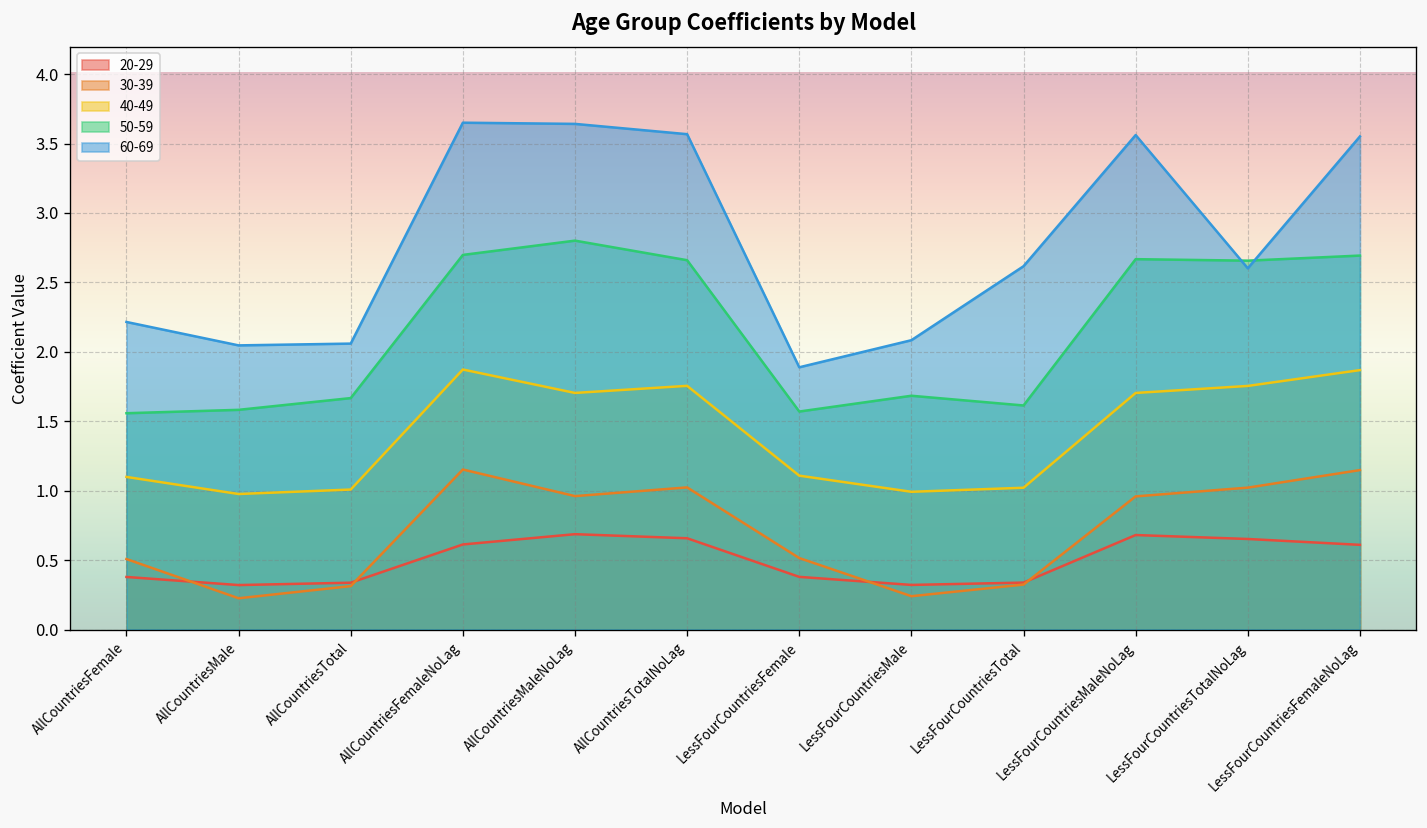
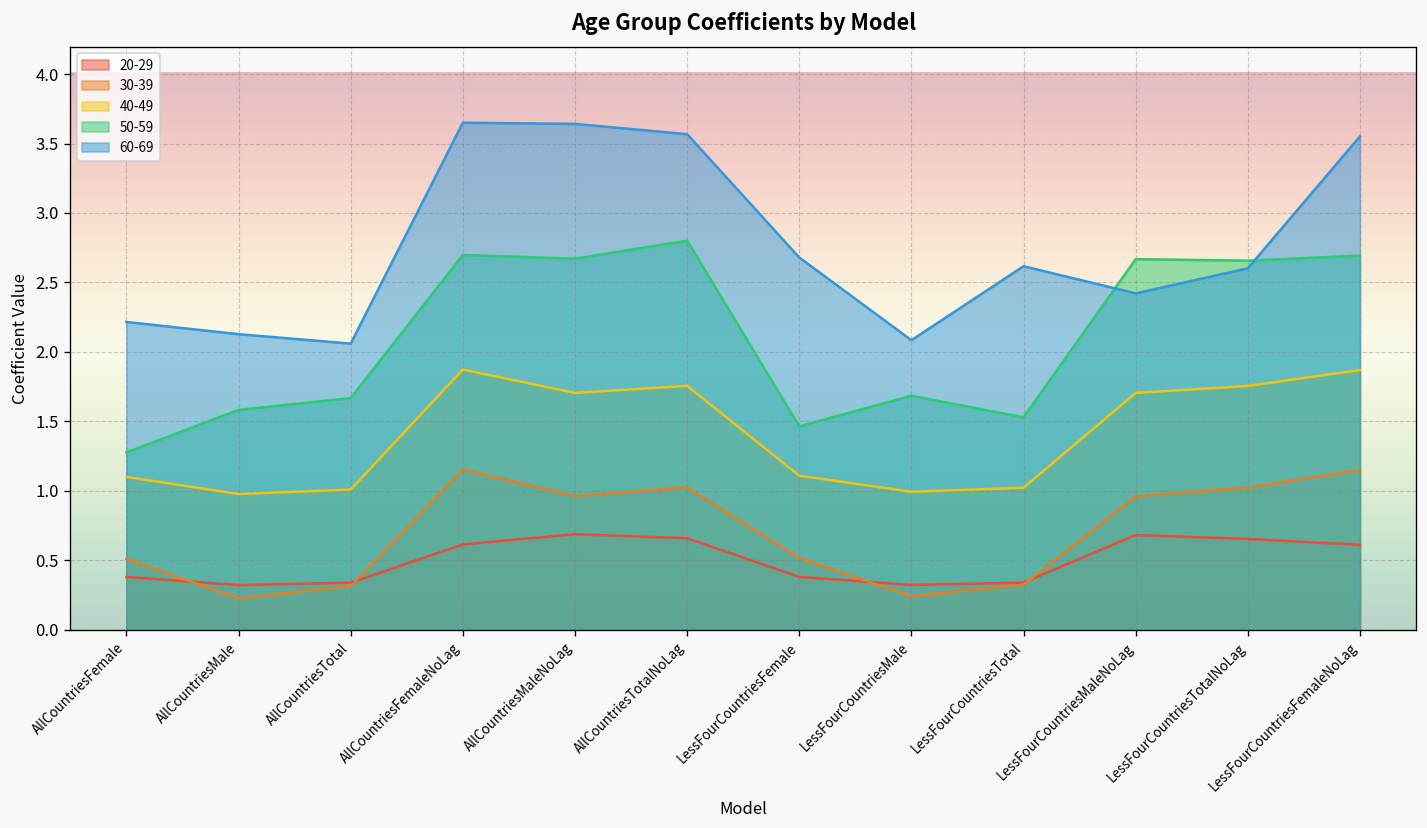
50-59, AllCountriesFemale: 1.56 -> 1.28
60-69, AllCountriesMale: 2.05 -> 2.13
50-59, AllCountriesMaleNoLag: 2.80 -> 2.67
50-59, AllCountriesTotalNoLag: 2.66 -> 2.80
50-59, LessFourCountriesFemale: 1.57 -> 1.46
60-69, LessFourCountriesFemale: 1.89 -> 2.68
50-59, LessFourCountriesTotal: 1.61 -> 1.53
60-69, LessFourCountriesMaleNoLag: 3.56 -> 2.42
